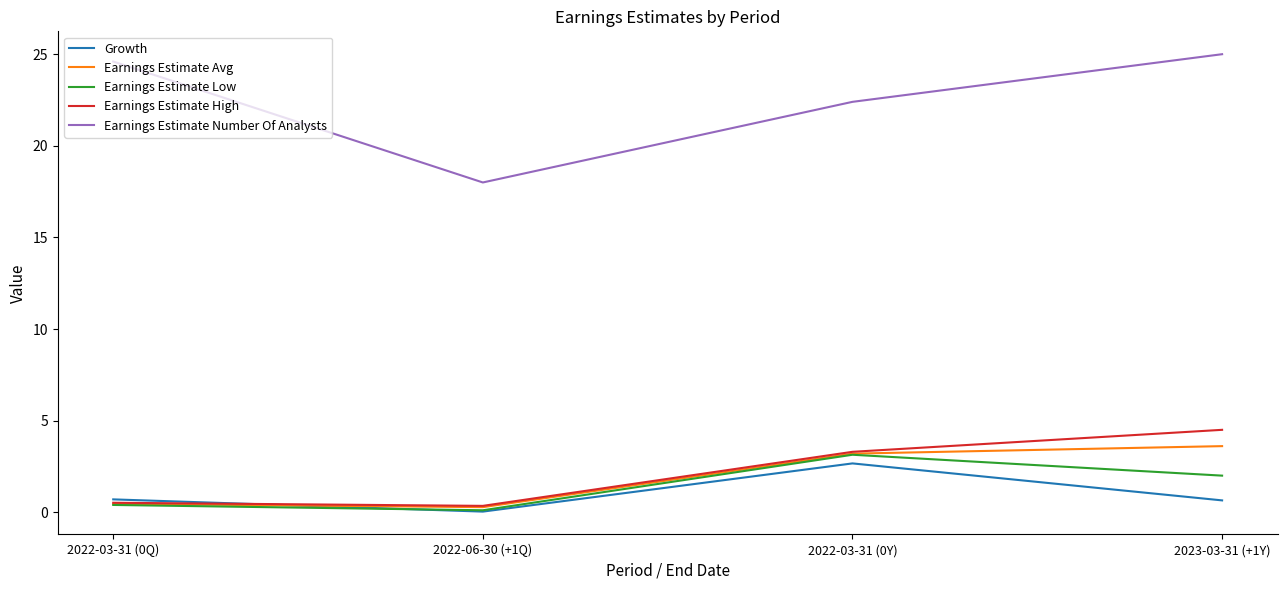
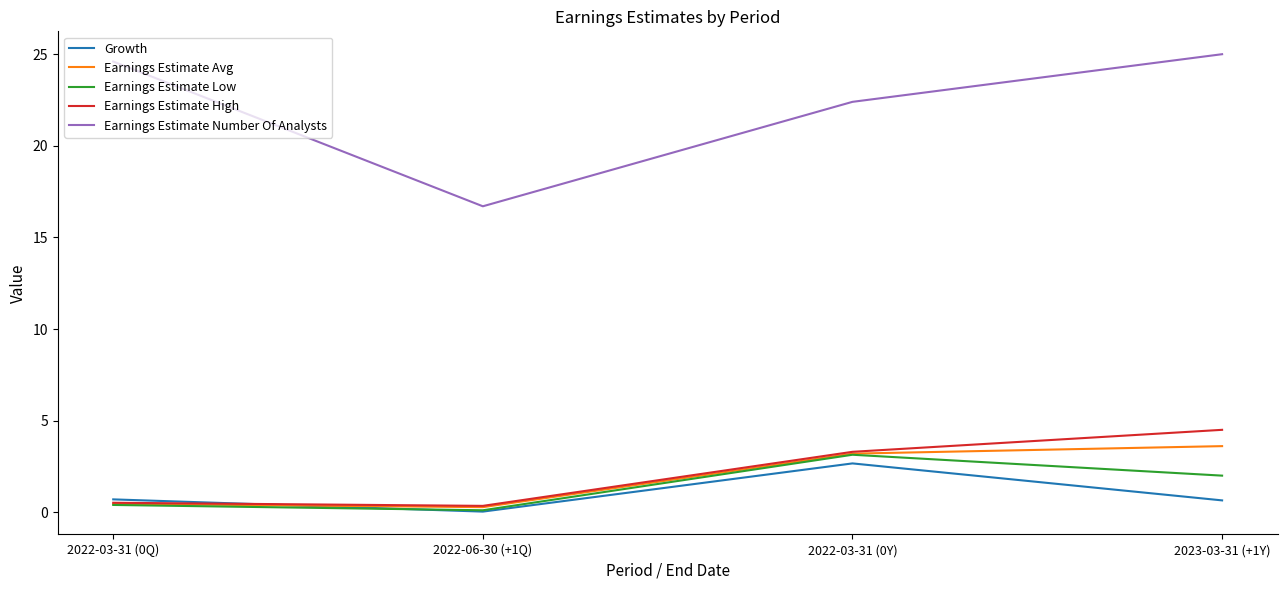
Earnings Estimate Number Of Analysts, 2022-06-30 (+1Q): 18.0 -> 16.7
